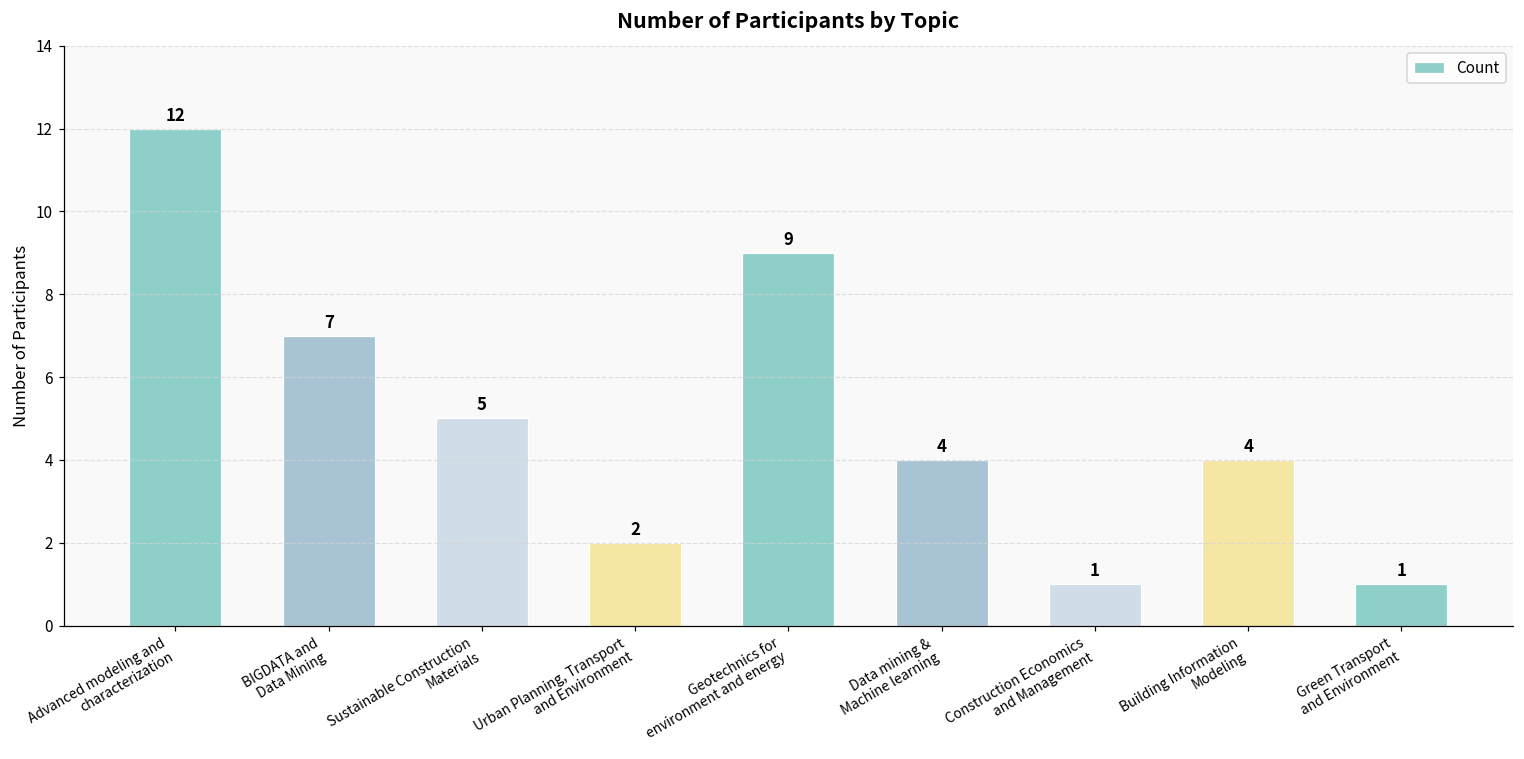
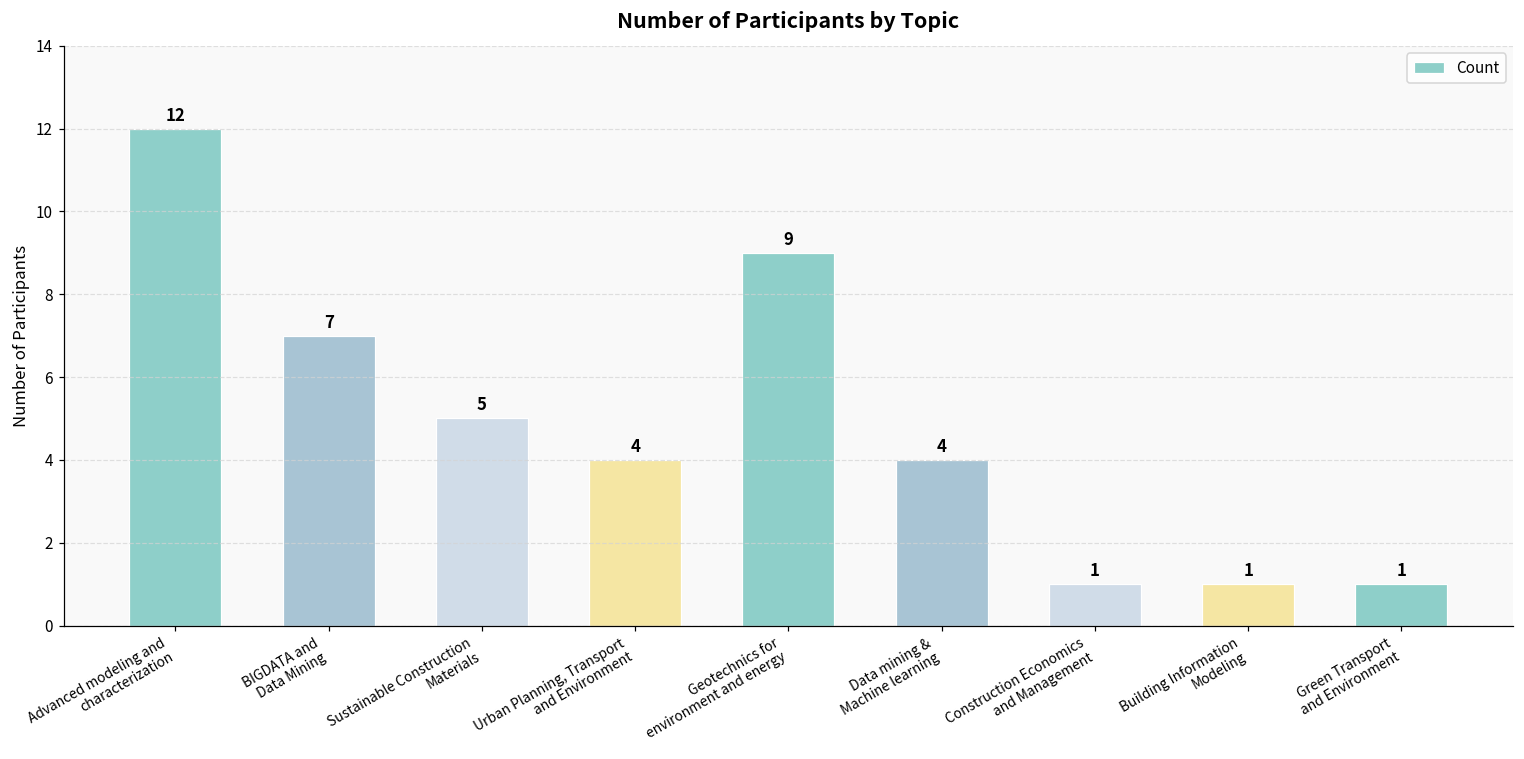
Urban Planning, Transport and Environment: 2 -> 4
Building Information Modeling: 4 -> 1
